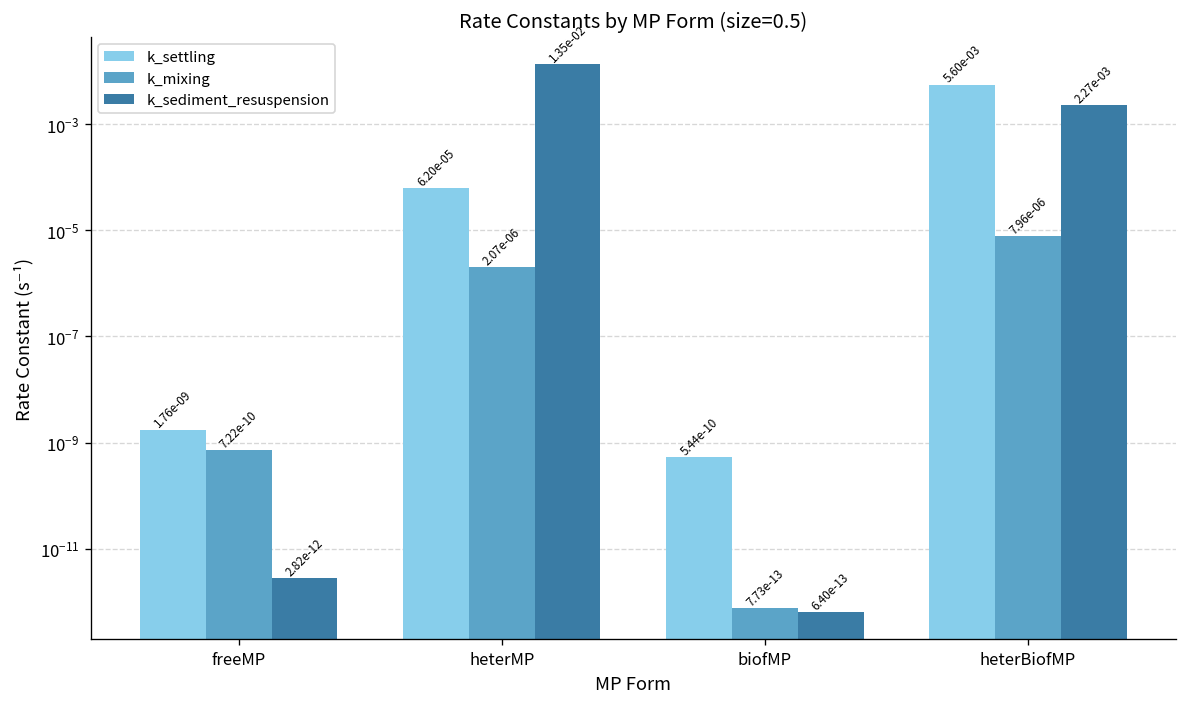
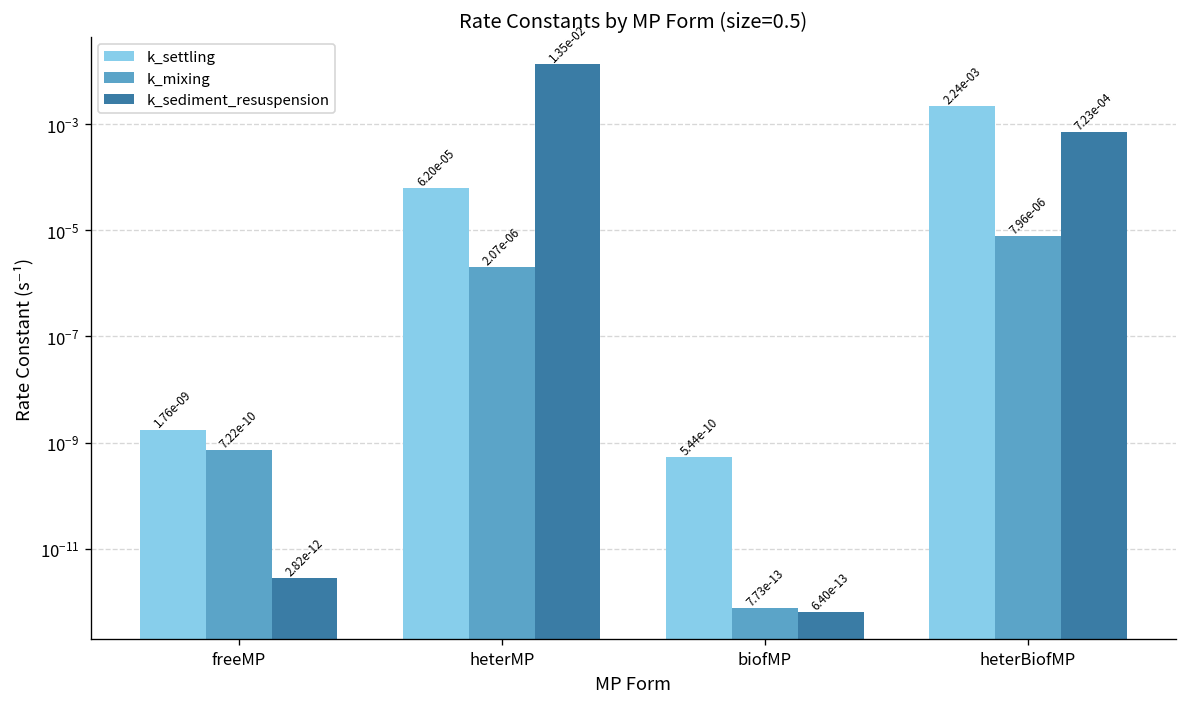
k_settling, heterBiofMP: 5.60e-03 -> 2.24e-03
k_sediment_resuspension, heterBiofMP: 2.27e-03 -> 7.23e-04
